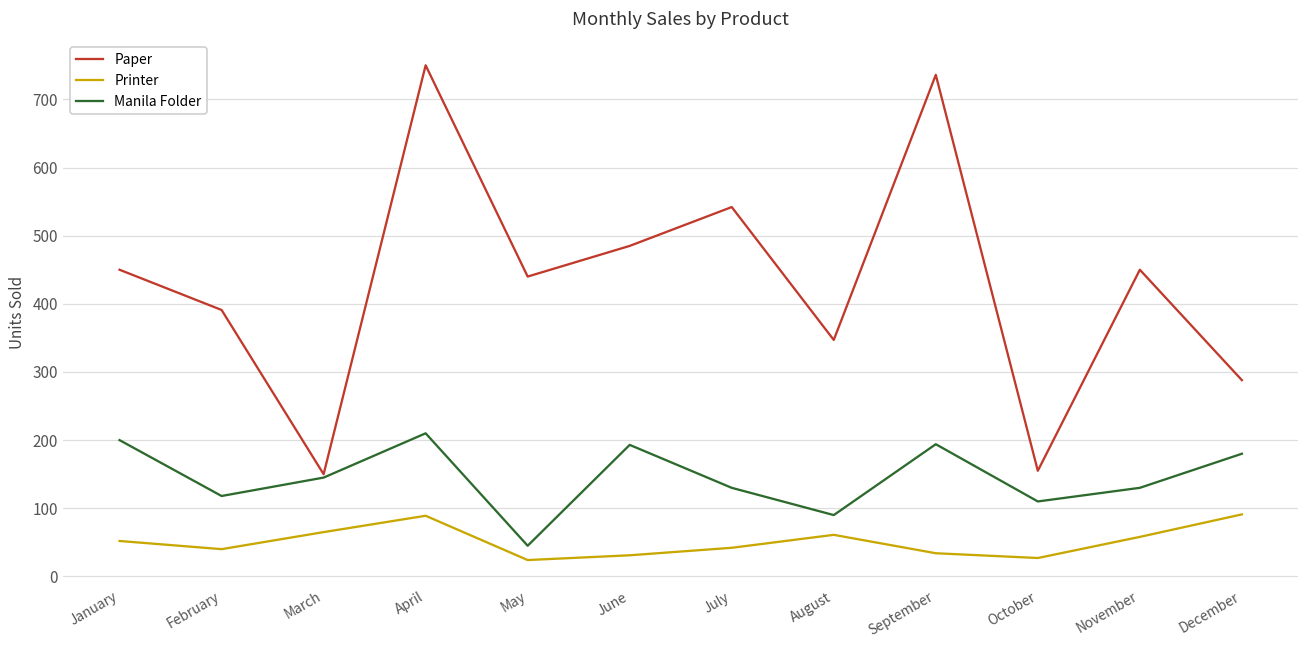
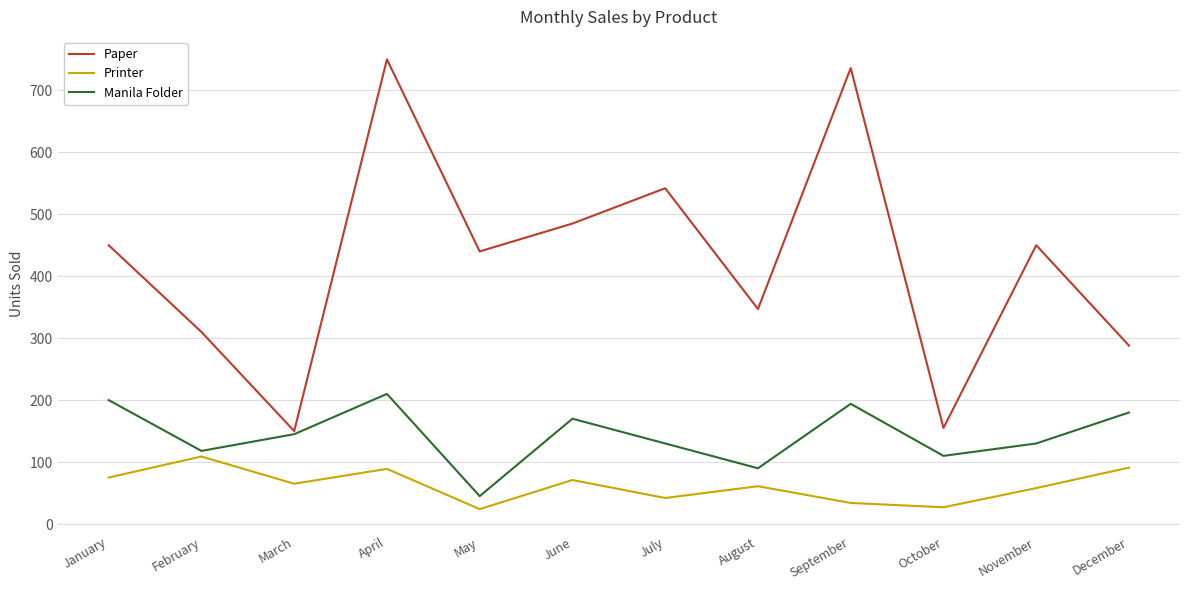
Printer, January: 50 -> 80
Paper, February: 390 -> 310
Printer, February: 40 -> 110
Printer, June: 30 -> 70
Manila Folder, June: 190 -> 170
